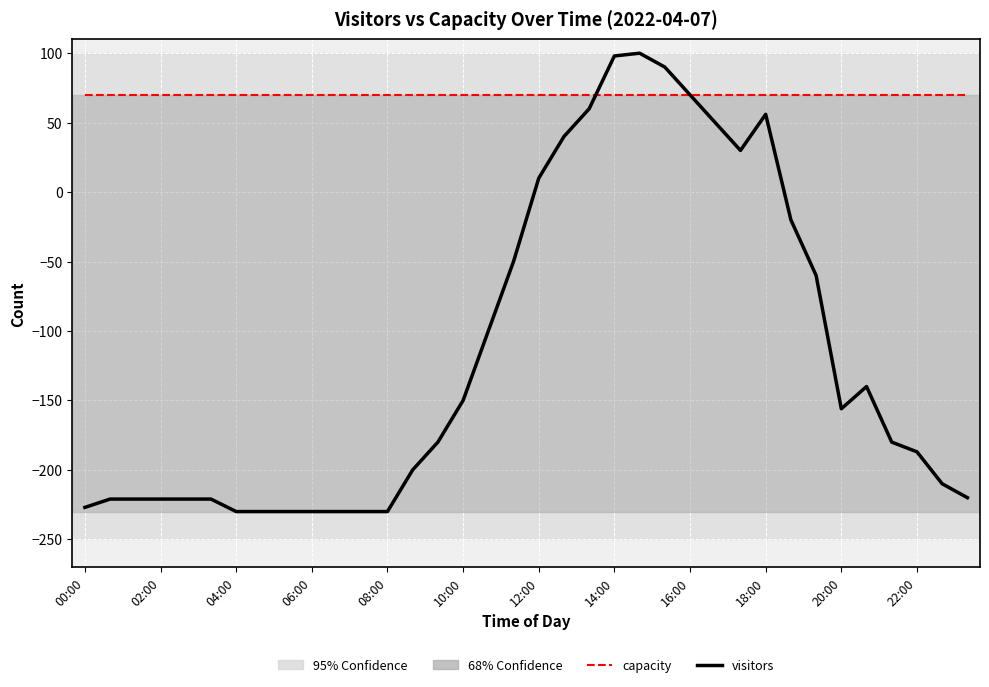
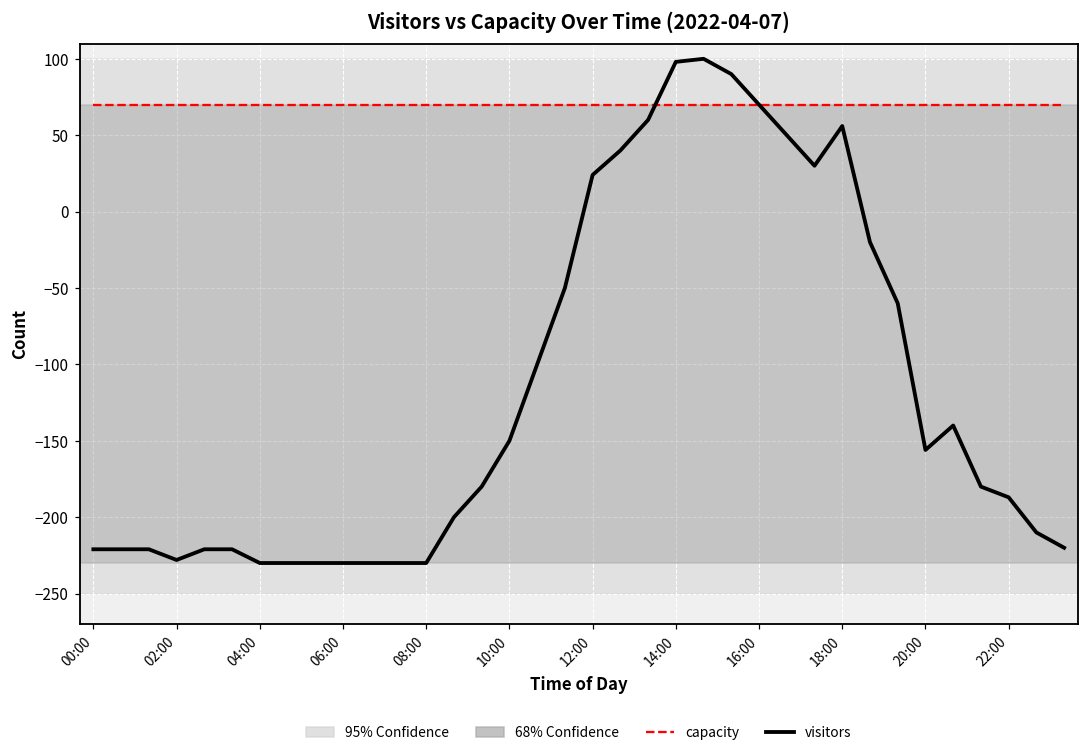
visitors, 00:00: -227 -> -221
visitors, 02:00: -221 -> -228
visitors, 12:00: 10 -> 24
